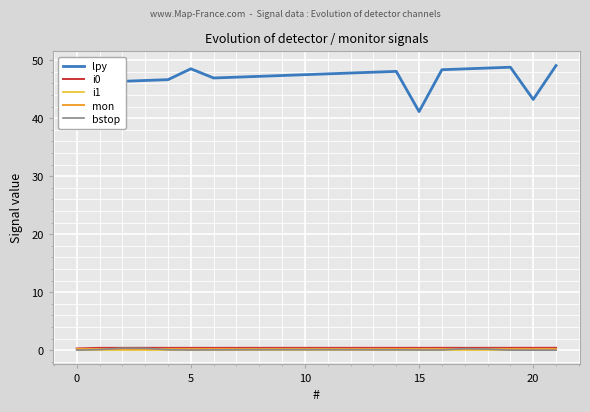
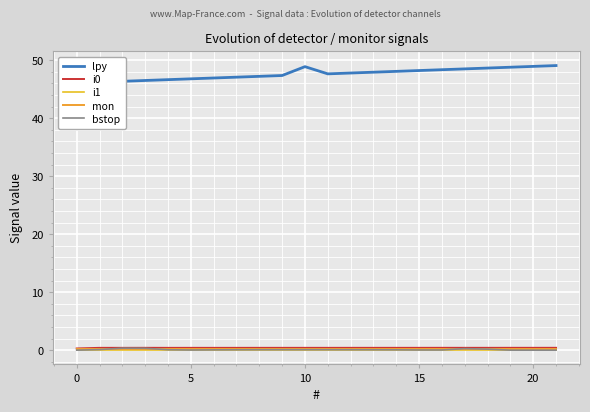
lpy, 5: 49 -> 47
lpy, 10: 47 -> 49
lpy, 15: 41 -> 48
lpy, 20: 43 -> 49
